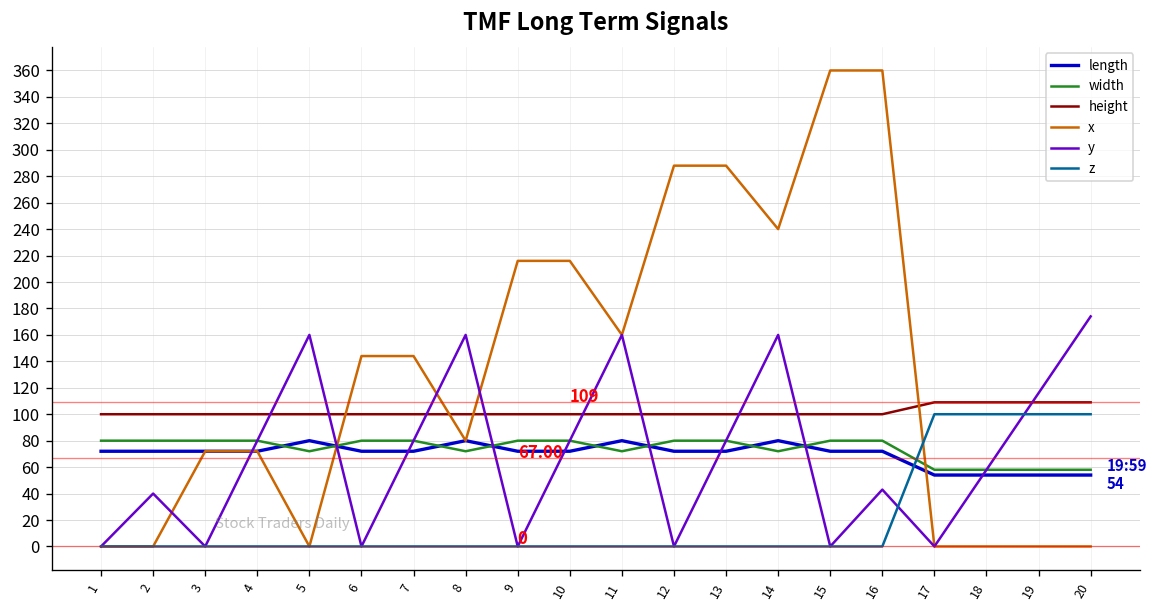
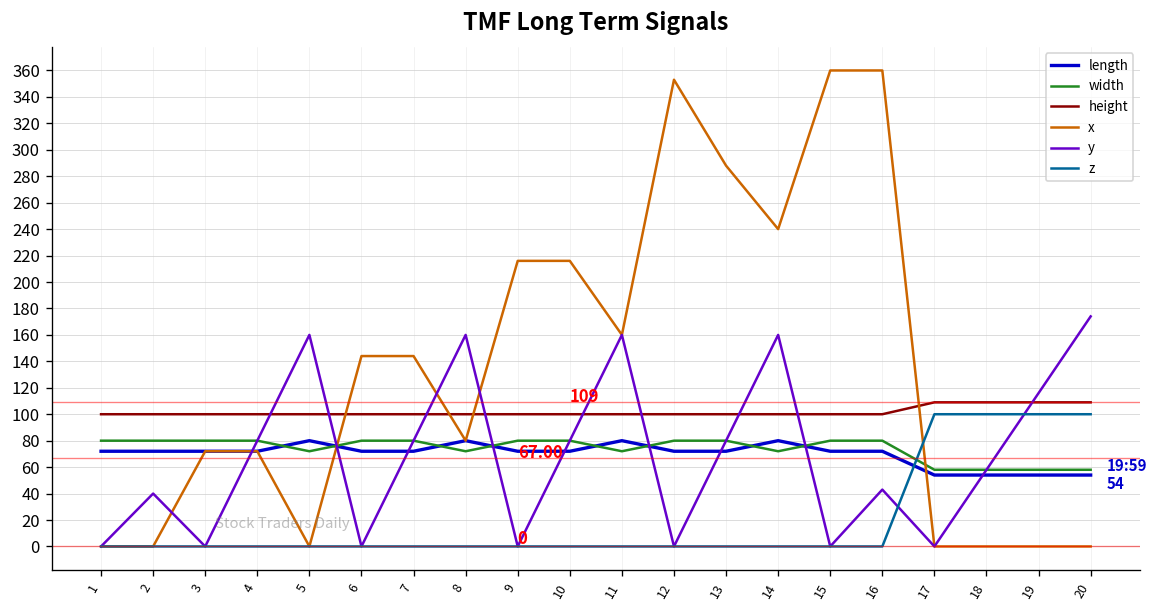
x, 12: 288 -> 353
